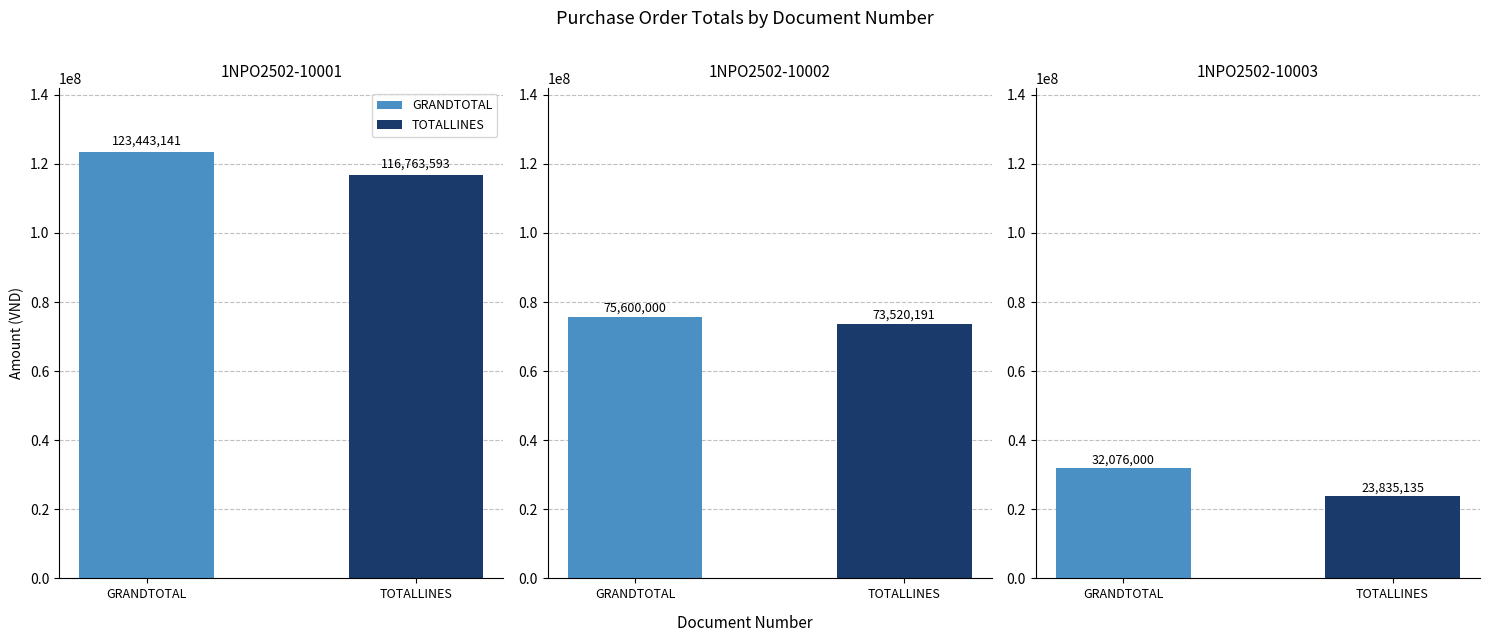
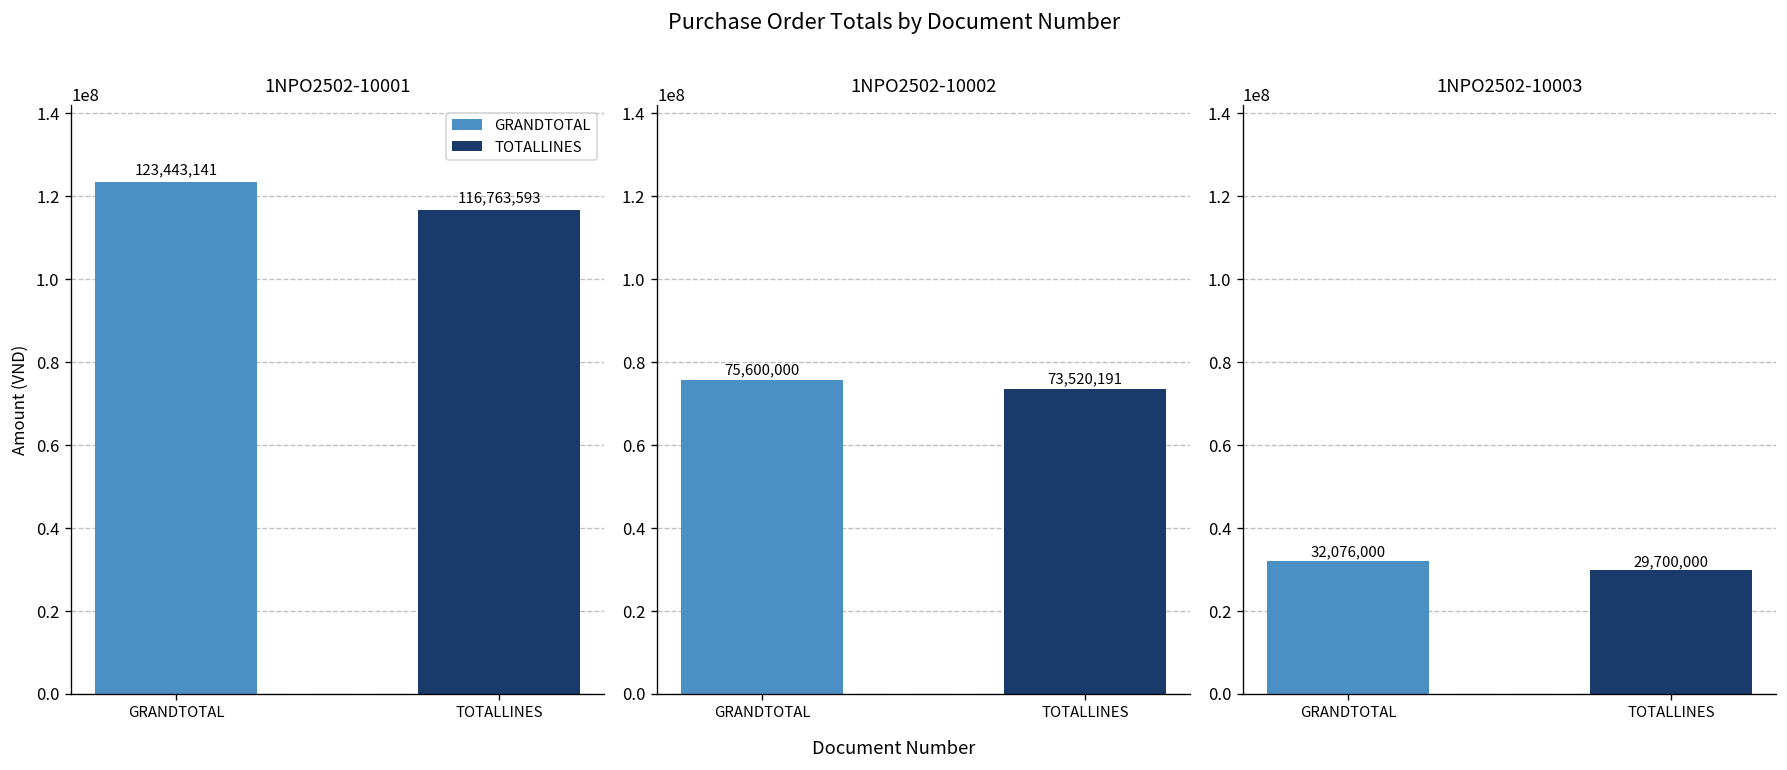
1NPO2502-10003, TOTALLINES: 23,835,135 -> 29,700,000
